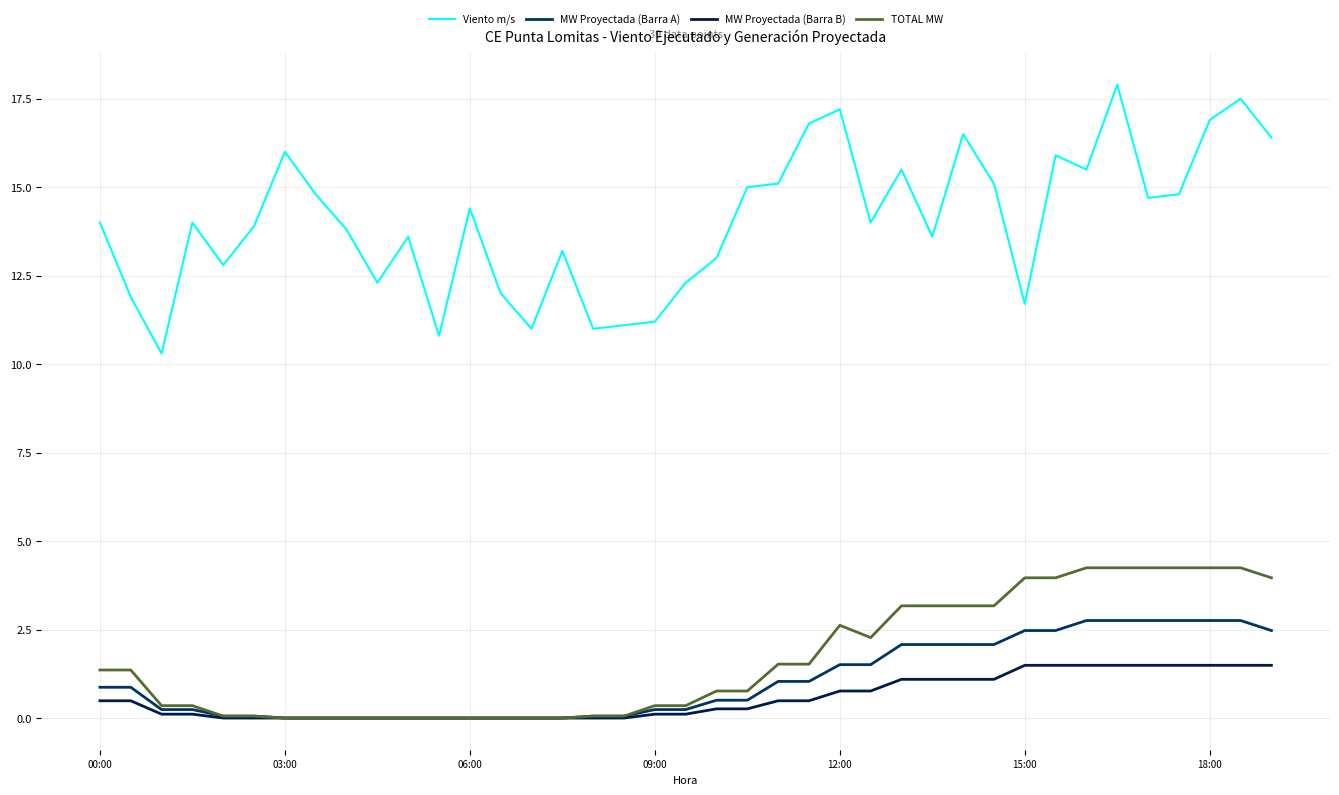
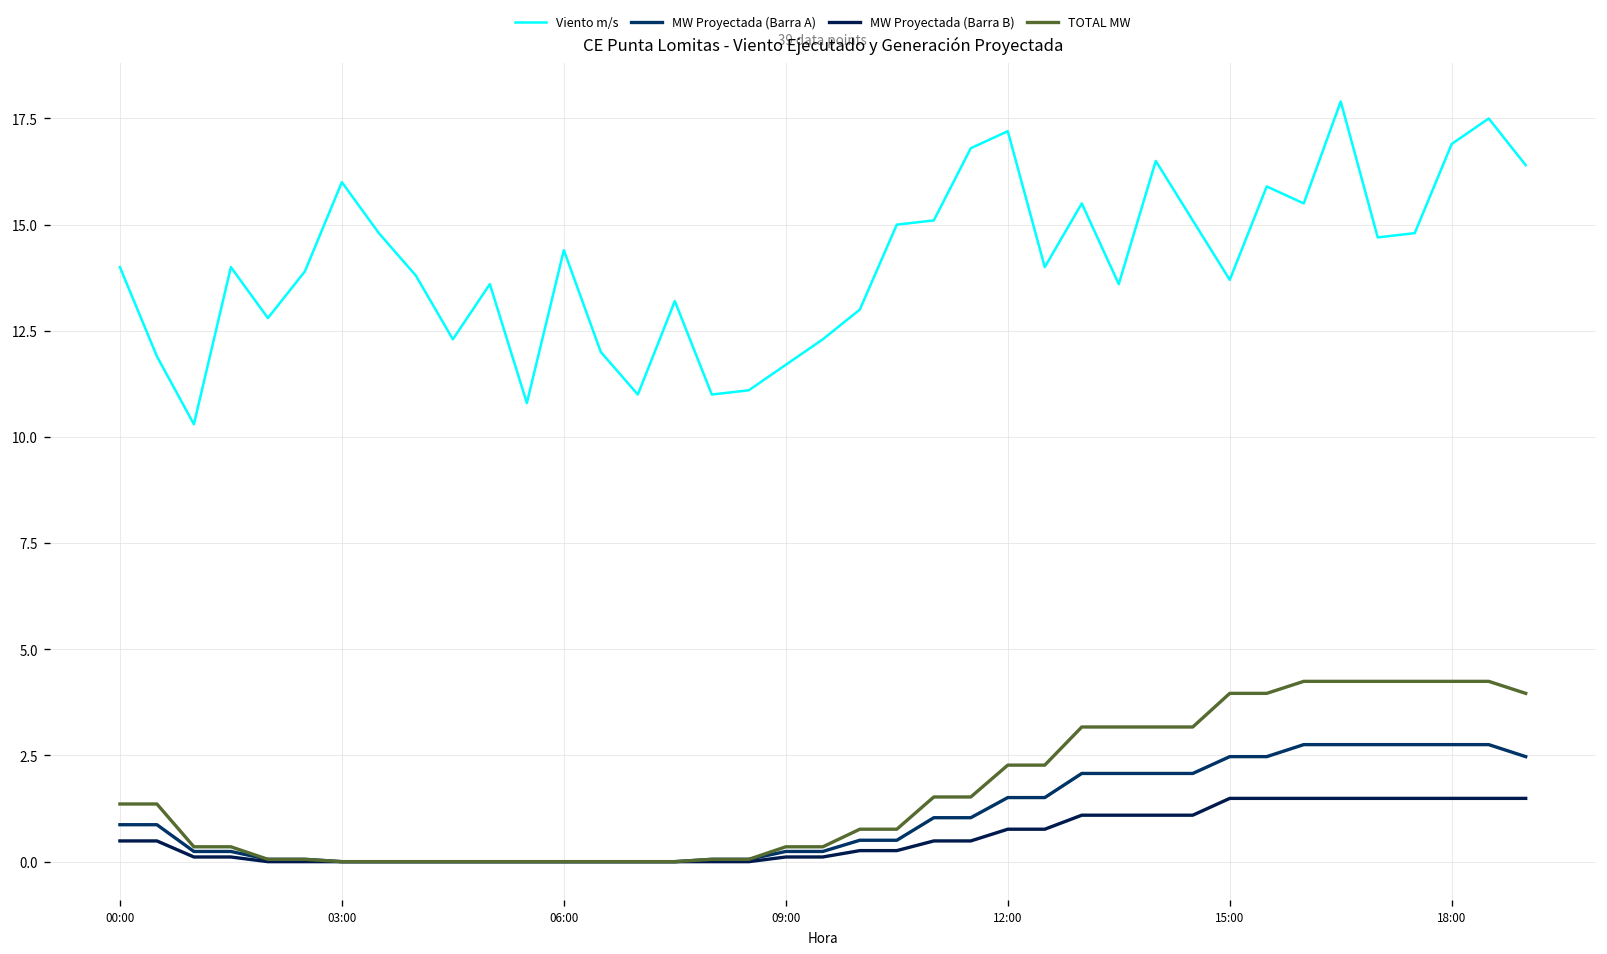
Viento m/s, 09:00: 11.2 -> 11.7
TOTAL MW, 12:00: 2.6 -> 2.3
Viento m/s, 15:00: 11.7 -> 13.7
